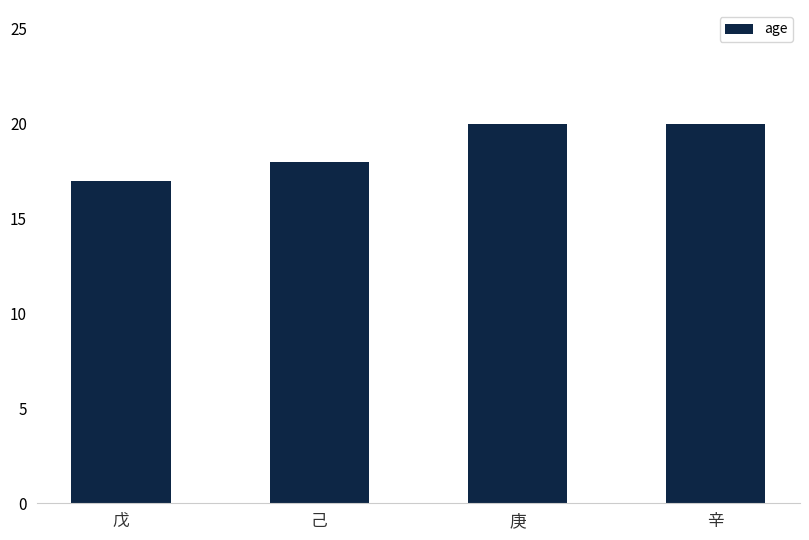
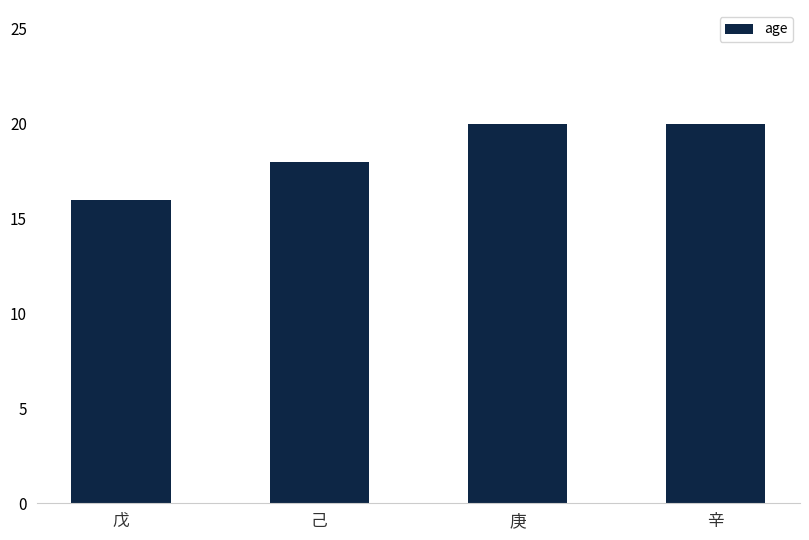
戊: 17 -> 16
